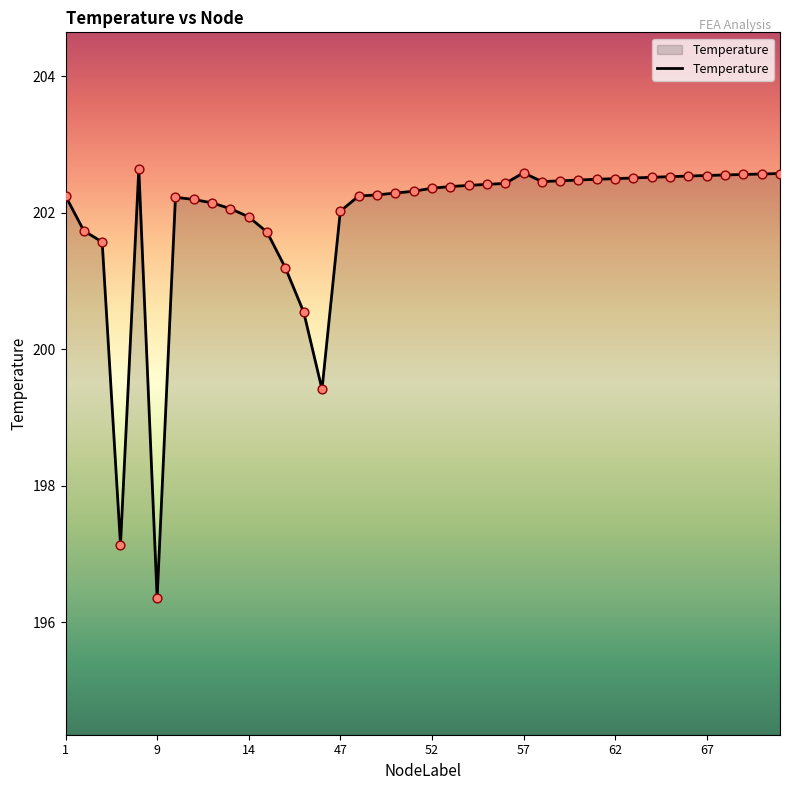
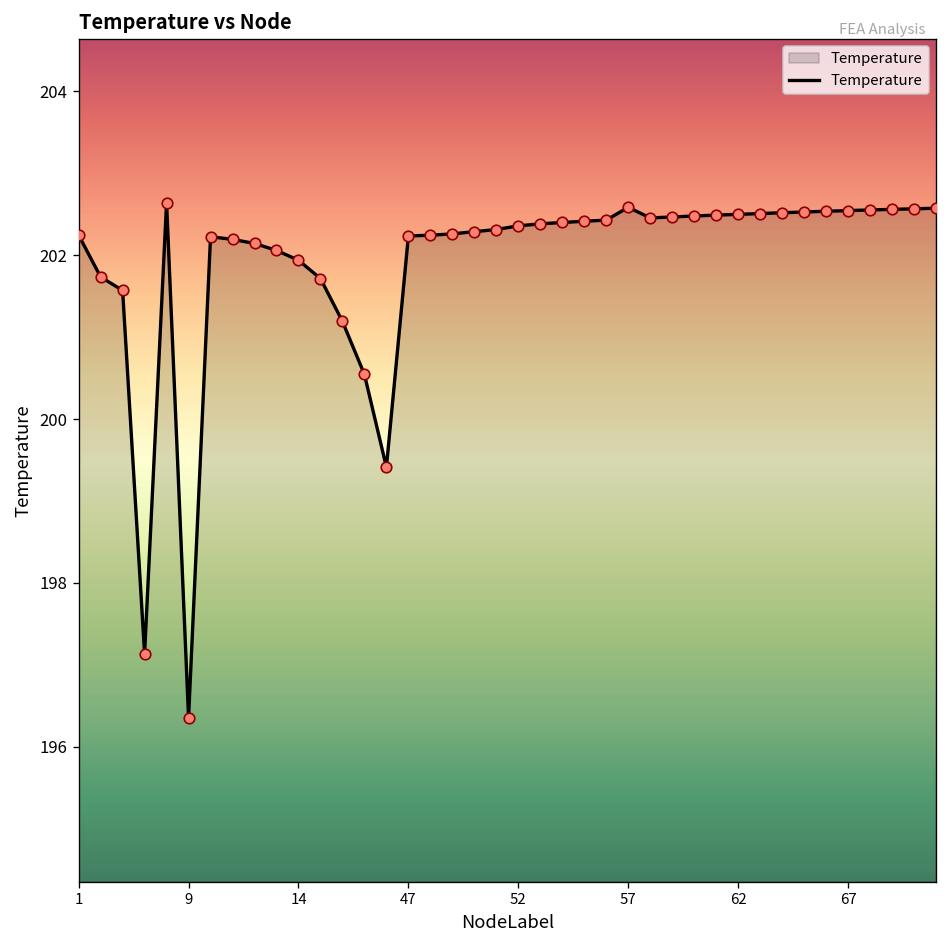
47: 202.0 -> 202.2
